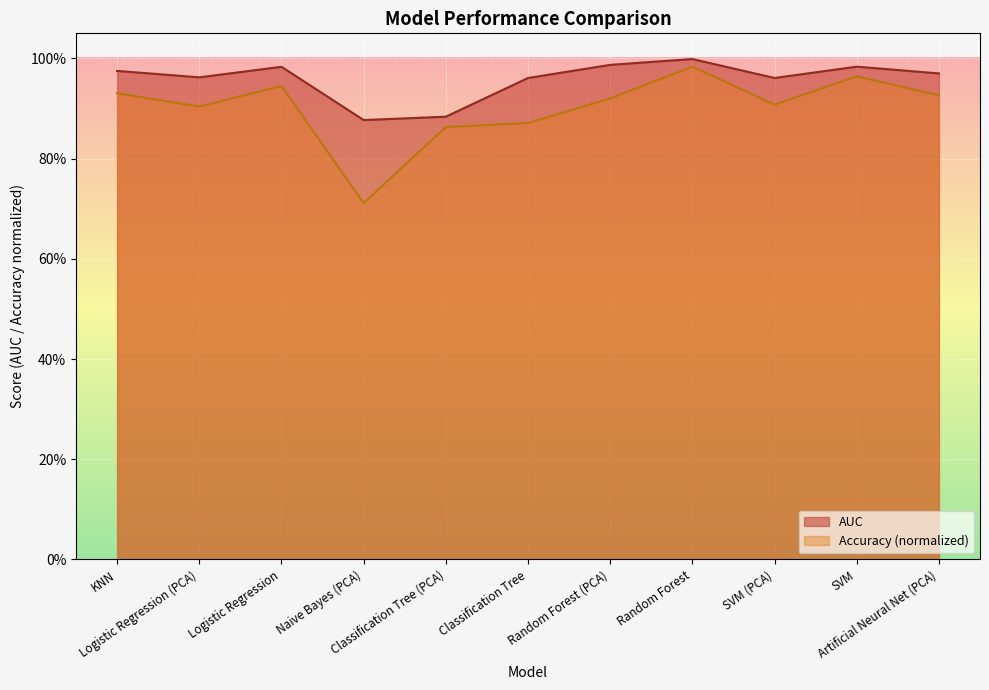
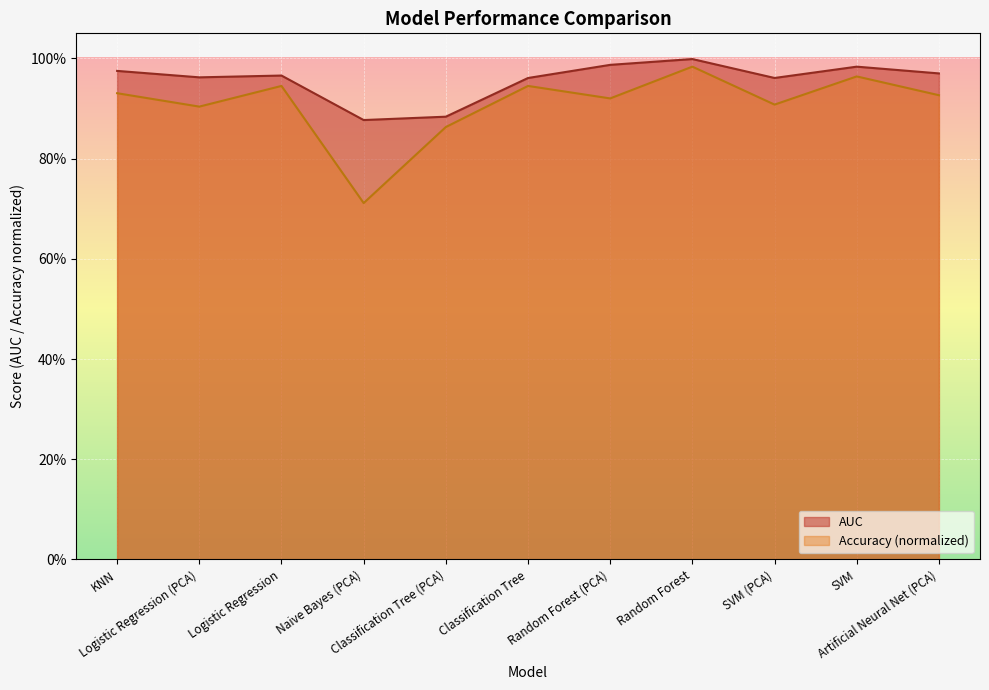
AUC, Logistic Regression: 98% -> 97%
Accuracy (normalized), Classification Tree: 87% -> 95%
